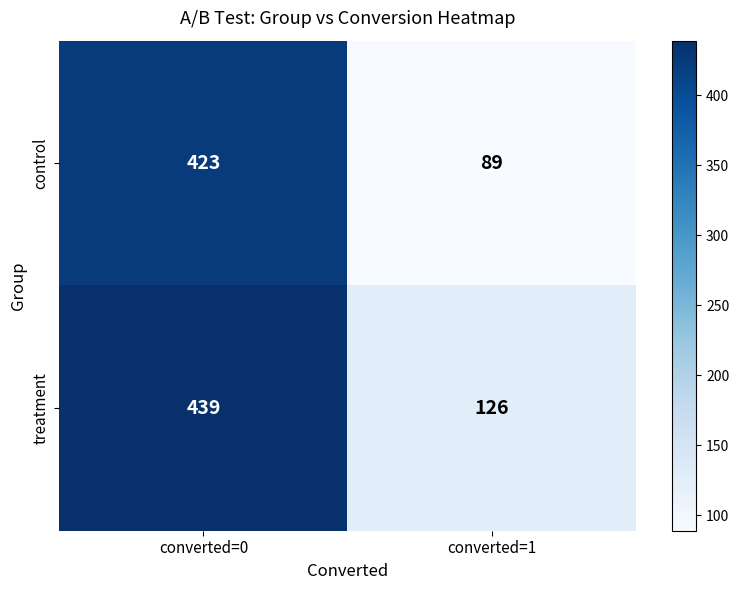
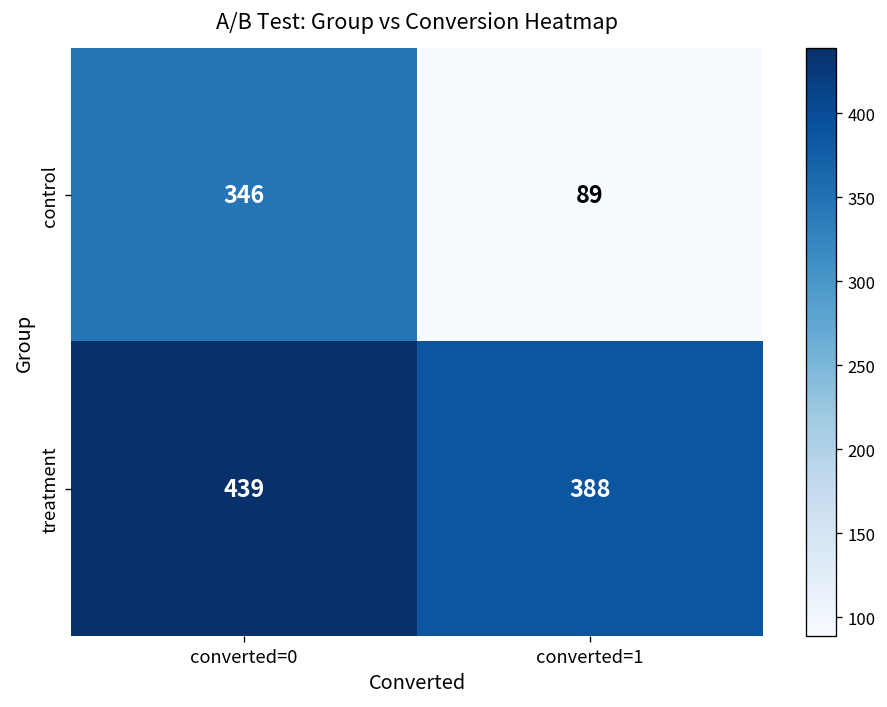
control, converted=0: 423 -> 346
treatment, converted=1: 126 -> 388
